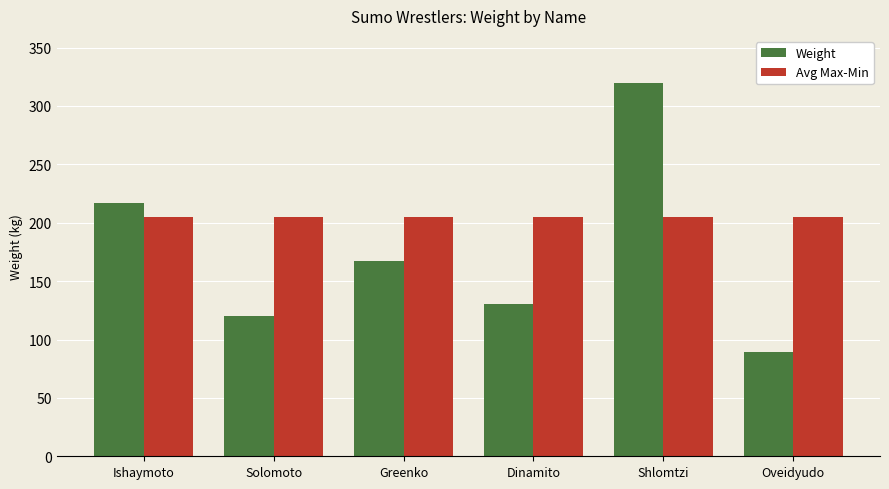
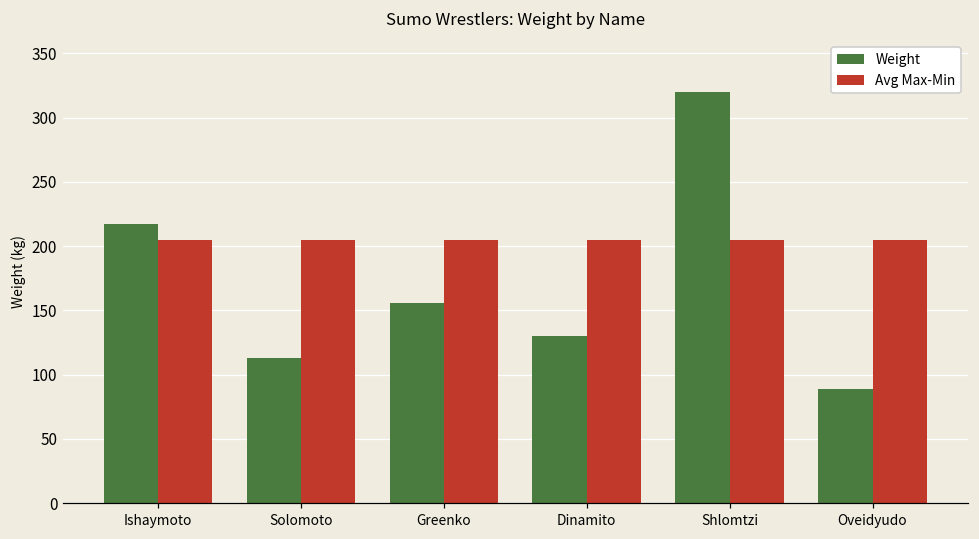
Weight, Solomoto: 120 -> 113
Weight, Greenko: 167 -> 156
